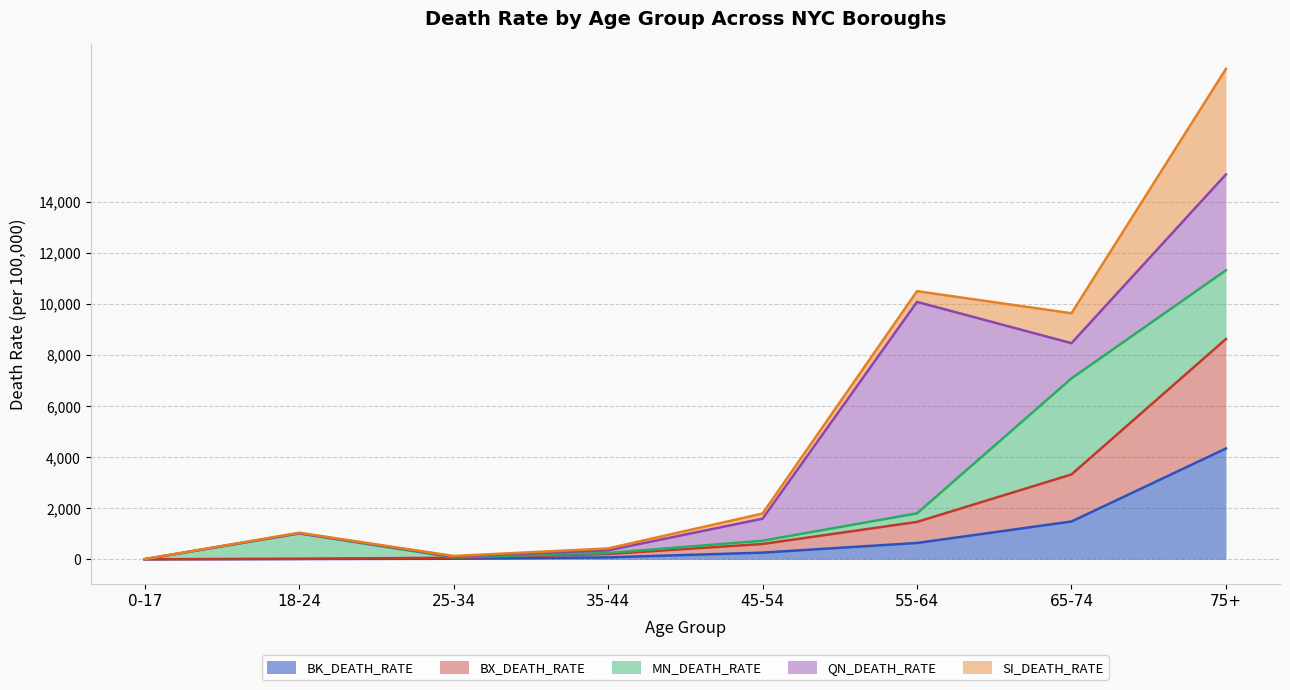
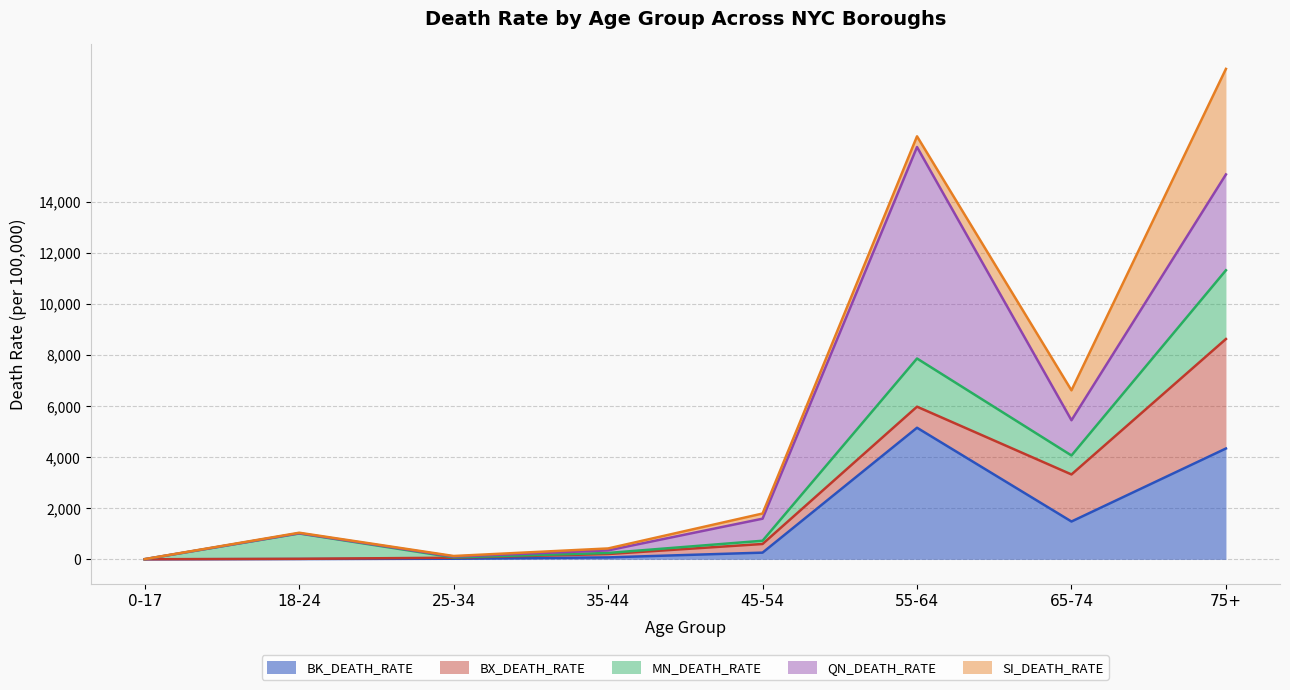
BK_DEATH_RATE, 55-64: 600 -> 5,200
MN_DEATH_RATE, 55-64: 300 -> 1,900
MN_DEATH_RATE, 65-74: 3,800 -> 700
